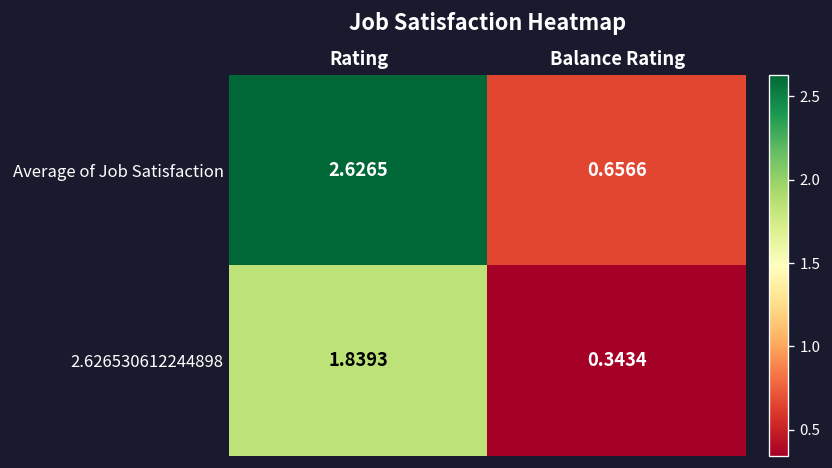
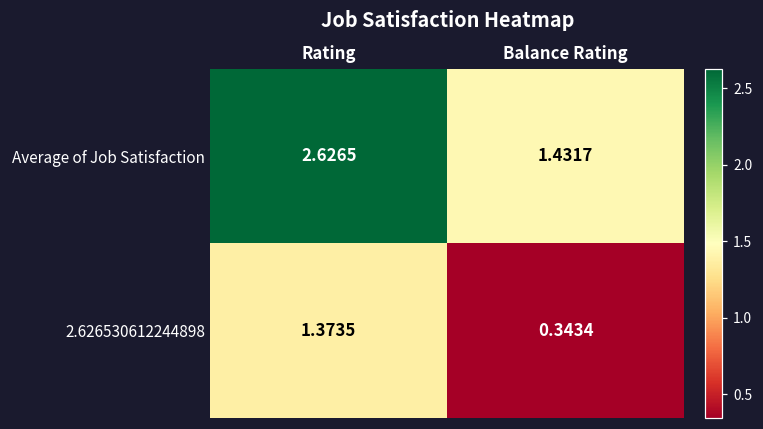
Average of Job Satisfaction, Balance Rating: 0.6566 -> 1.4317
2.626530612244898, Rating: 1.8393 -> 1.3735
